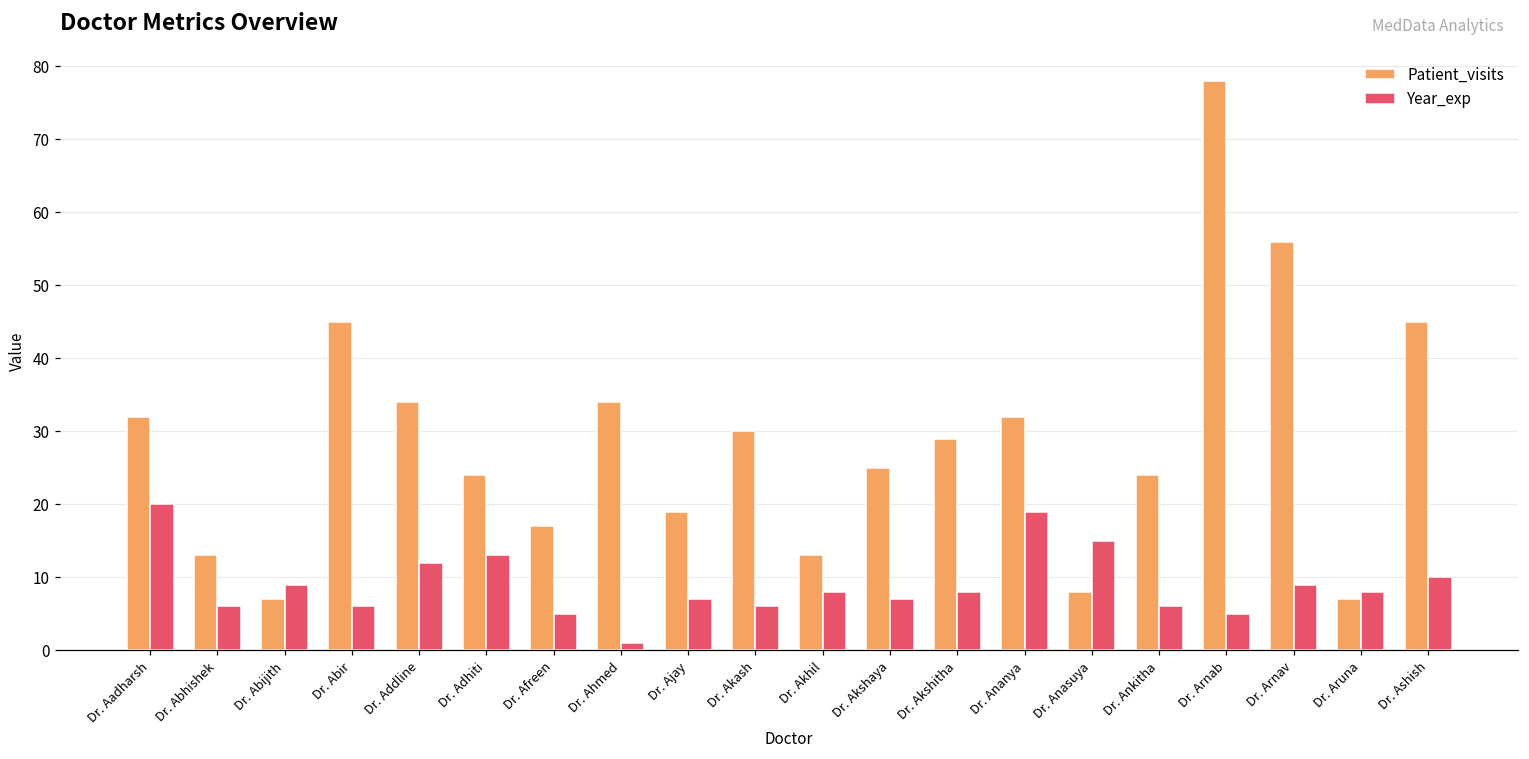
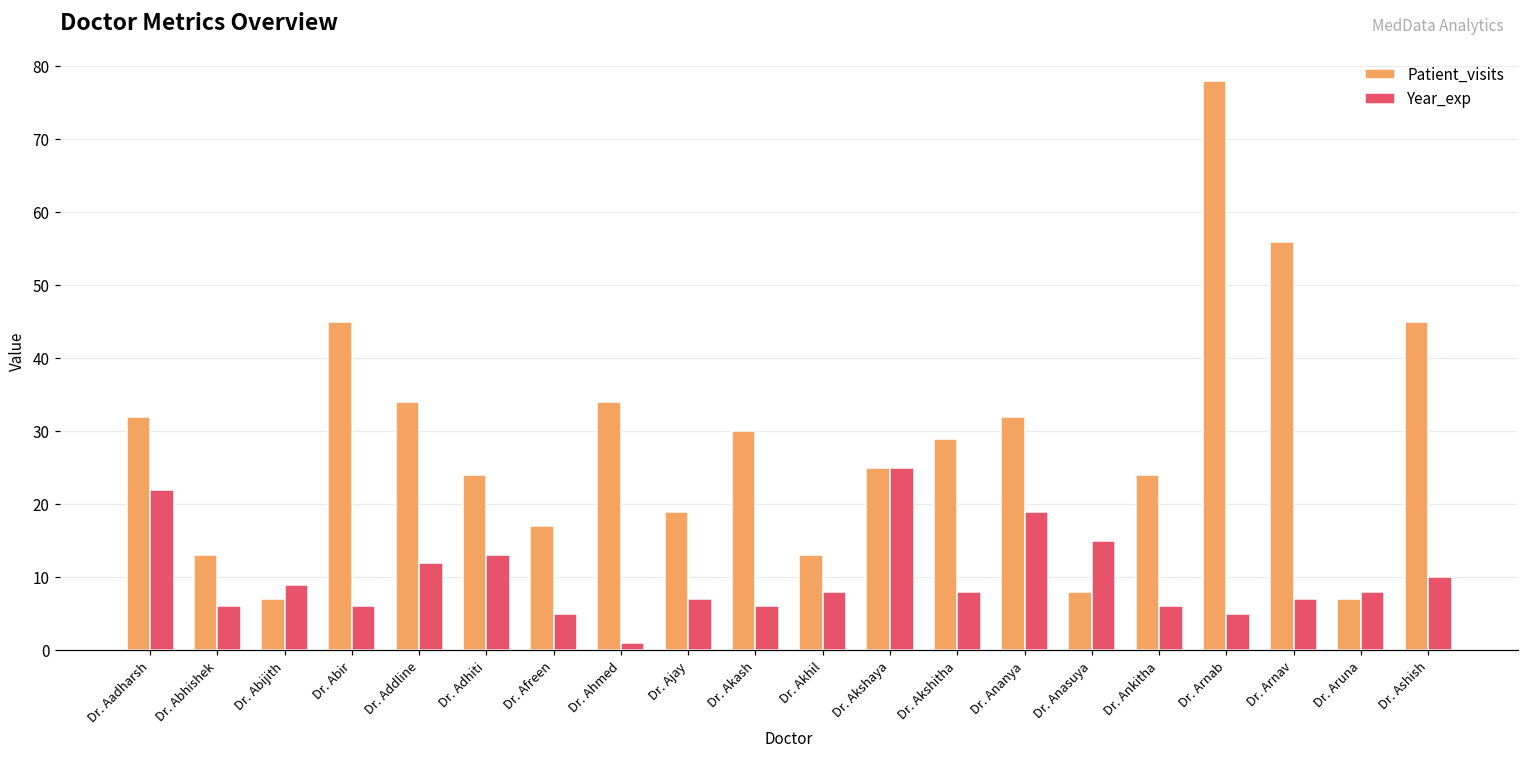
Year_exp, Dr. Aadharsh: 20 -> 22
Year_exp, Dr. Akshaya: 7 -> 25
Year_exp, Dr. Arnav: 9 -> 7
